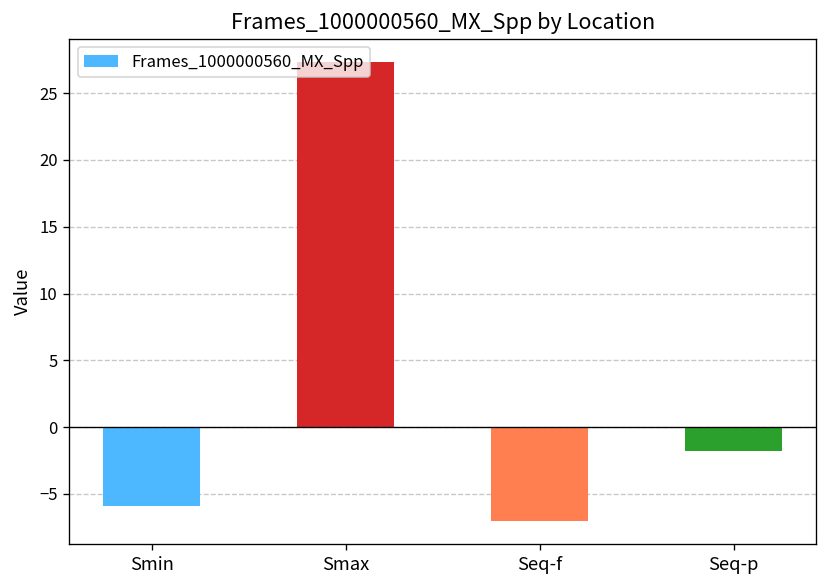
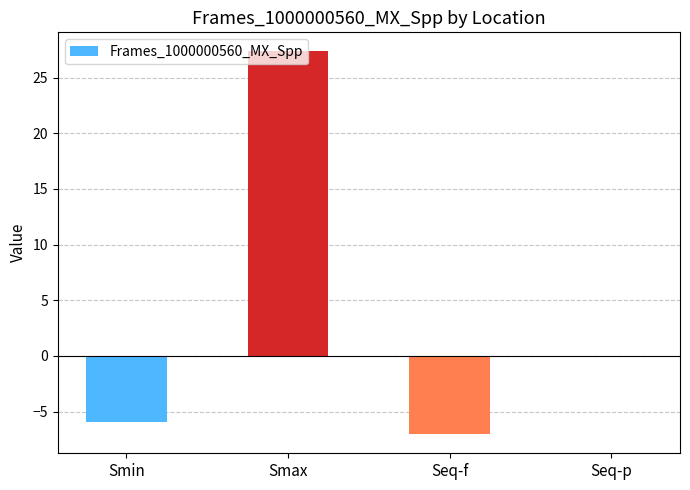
Seq-p: -1.8 -> -0.1
